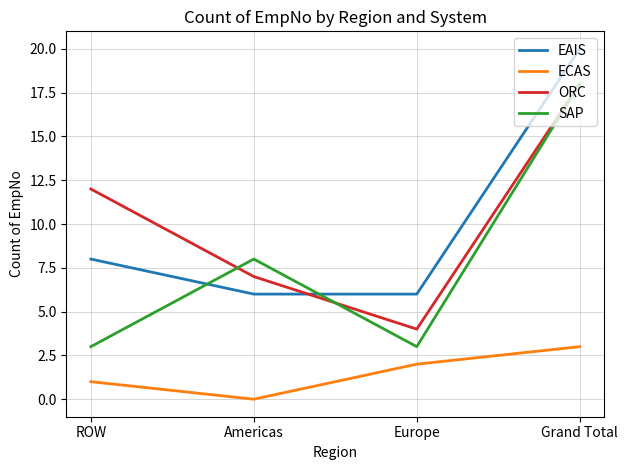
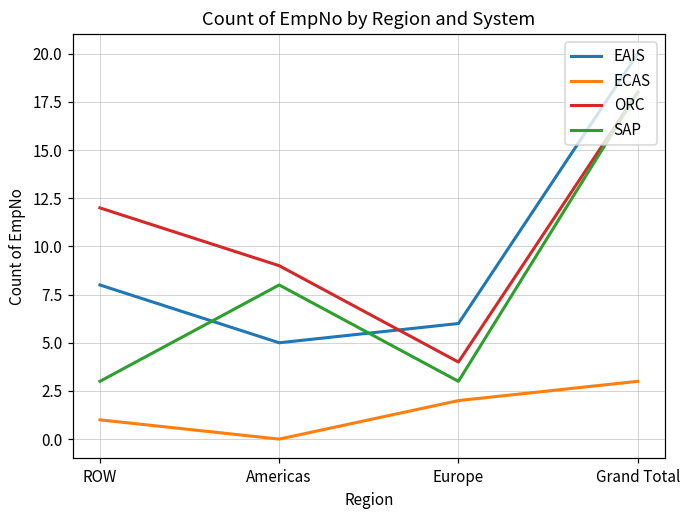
EAIS, Americas: 6 -> 5
ORC, Americas: 7 -> 9
